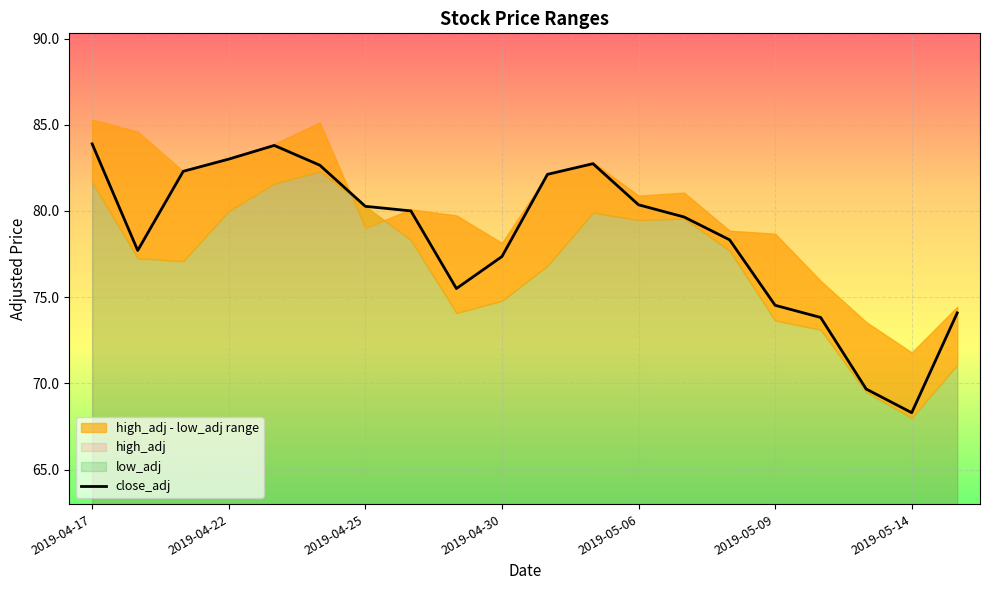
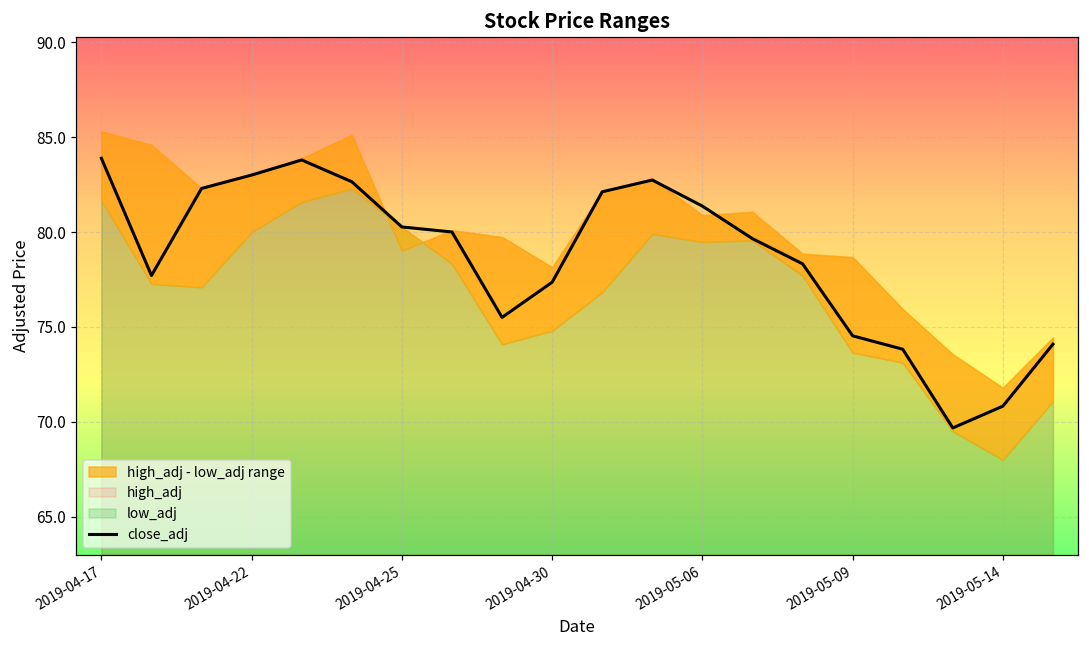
close_adj, 2019-05-06: 80.4 -> 81.4
close_adj, 2019-05-14: 68.3 -> 70.8
